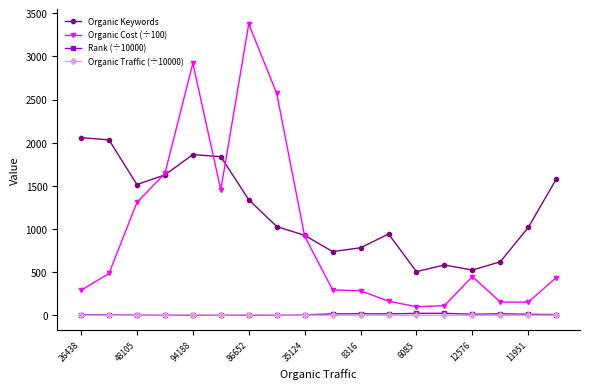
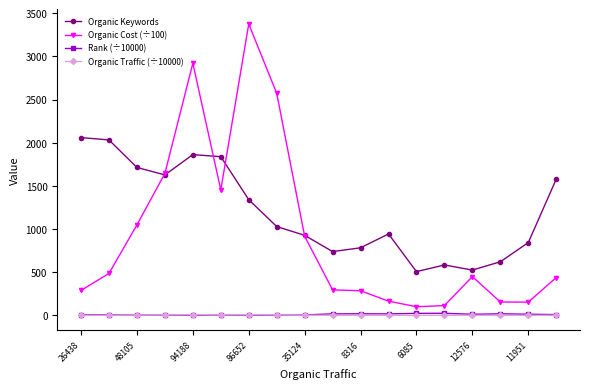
Organic Keywords, 48105: 1500 -> 1700
Organic Cost (÷100), 48105: 1300 -> 1000
Organic Keywords, 11951: 1000 -> 800
